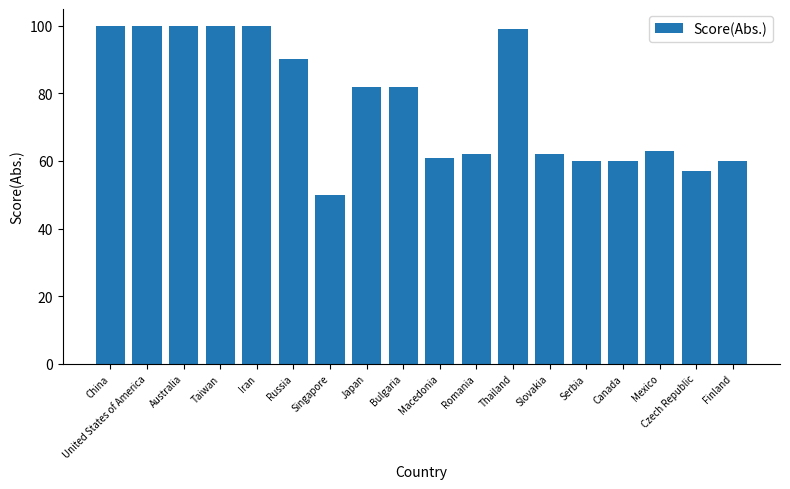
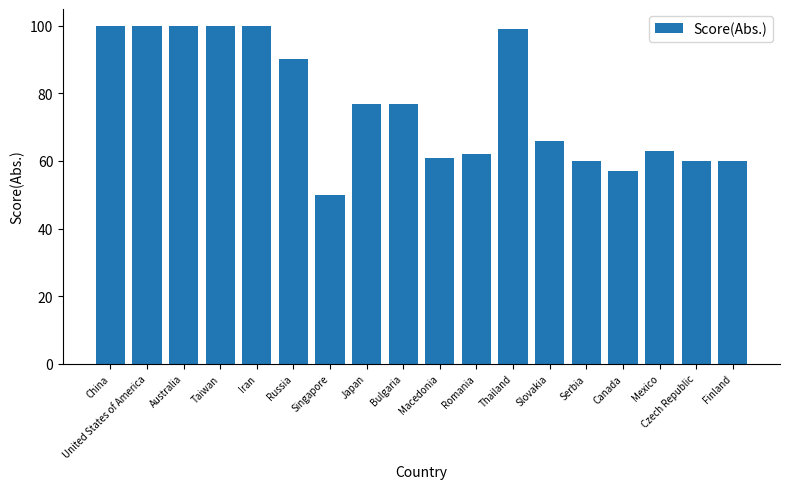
Japan: 82 -> 77
Bulgaria: 82 -> 77
Slovakia: 62 -> 66
Canada: 60 -> 57
Czech Republic: 57 -> 60
